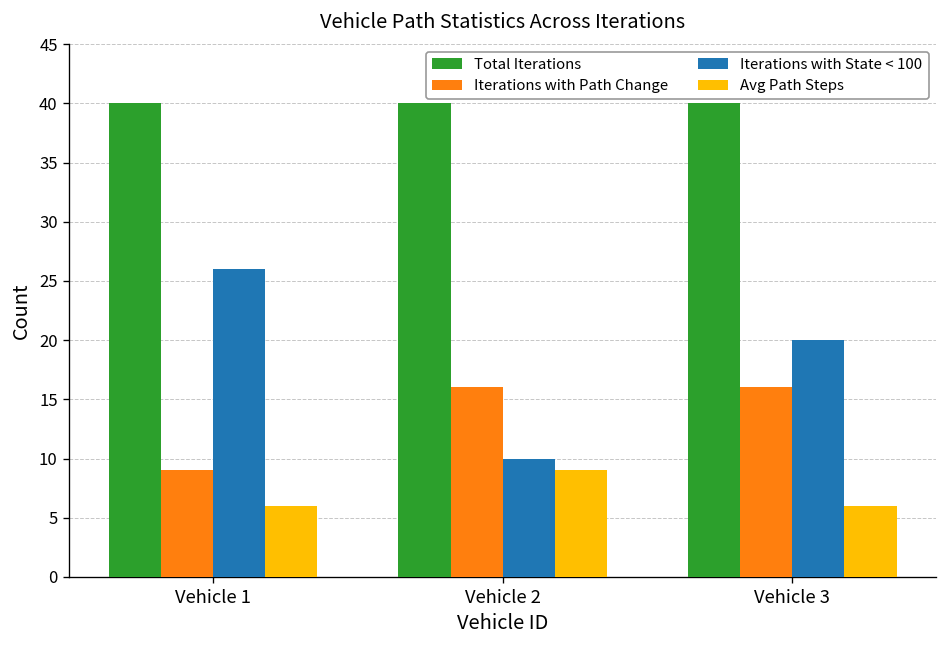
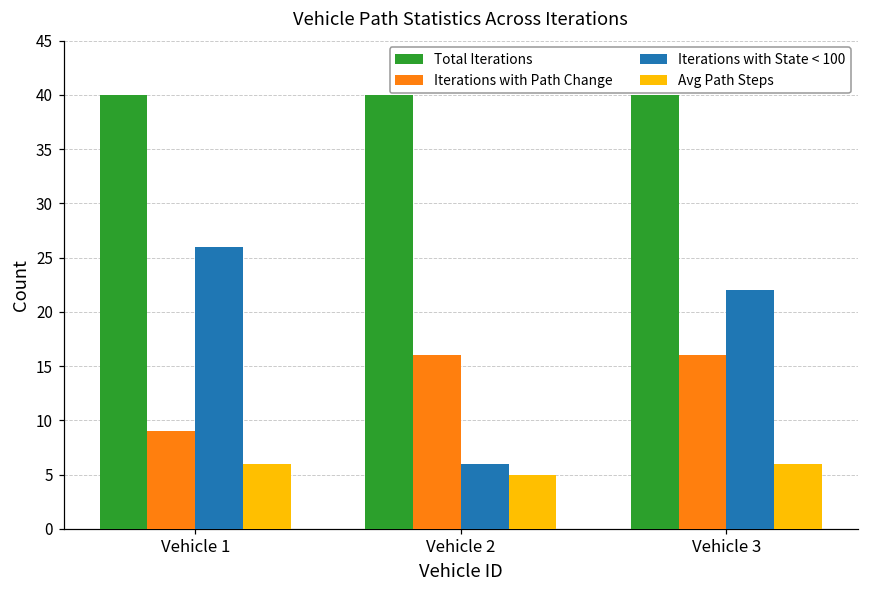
Iterations with State < 100, Vehicle 2: 10 -> 6
Avg Path Steps, Vehicle 2: 9 -> 5
Iterations with State < 100, Vehicle 3: 20 -> 22
